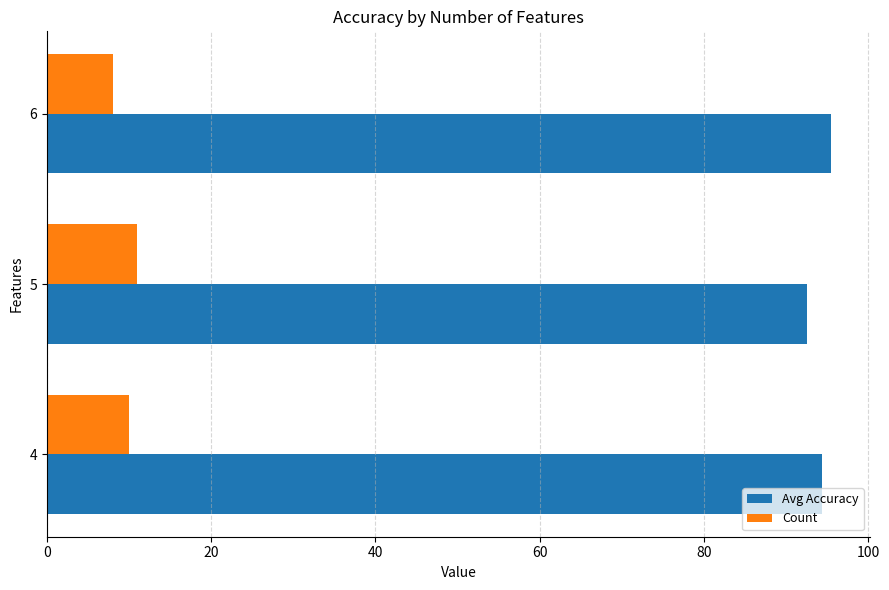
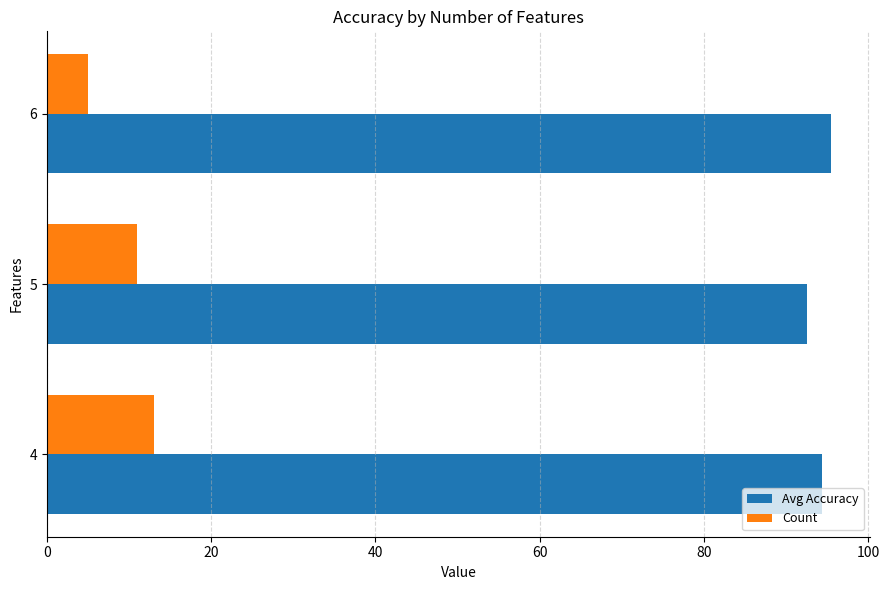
Count, 6: 8 -> 5
Count, 4: 10 -> 13
